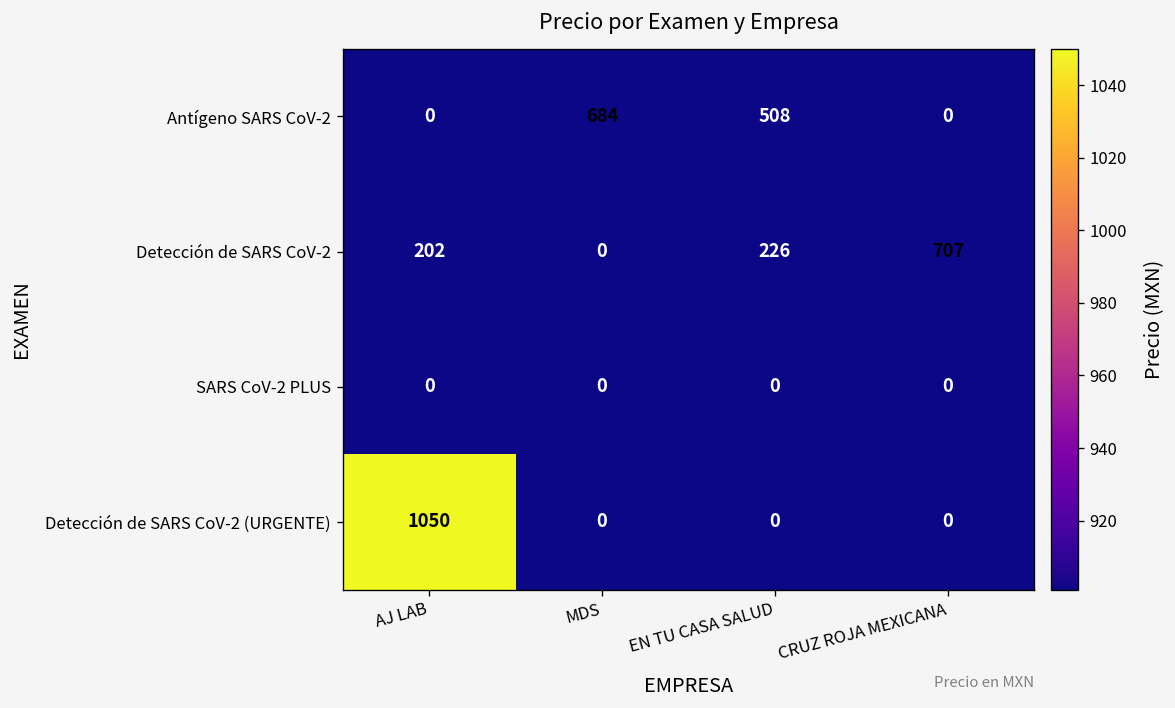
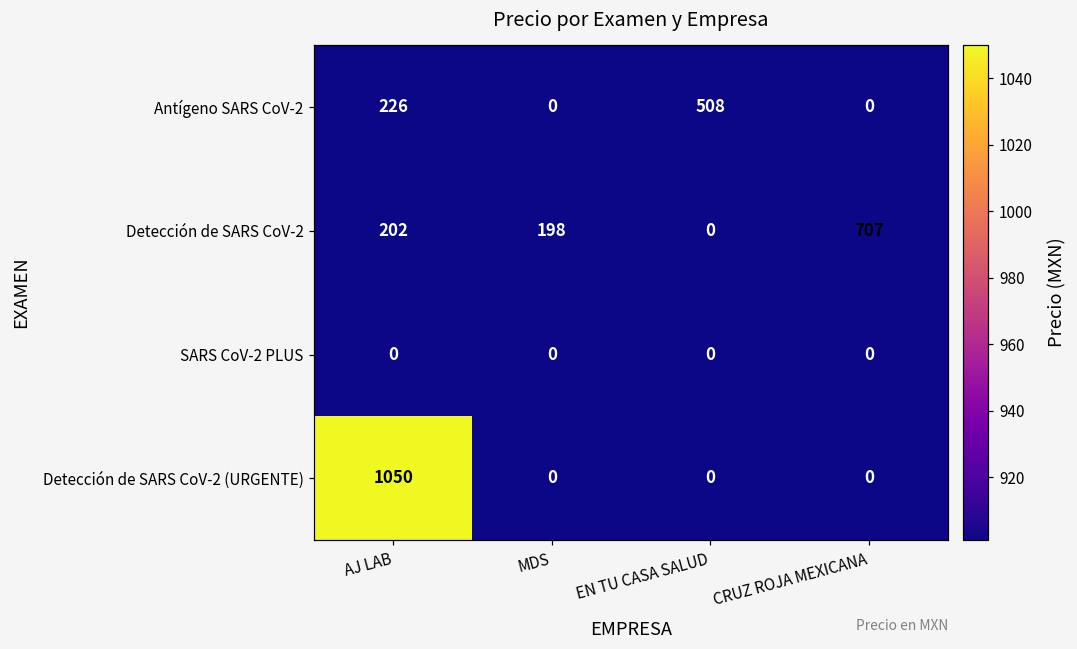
Antígeno SARS CoV-2, AJ LAB: 0 -> 226
Antígeno SARS CoV-2, MDS: 684 -> 0
Detección de SARS CoV-2, MDS: 0 -> 198
Detección de SARS CoV-2, EN TU CASA SALUD: 226 -> 0
